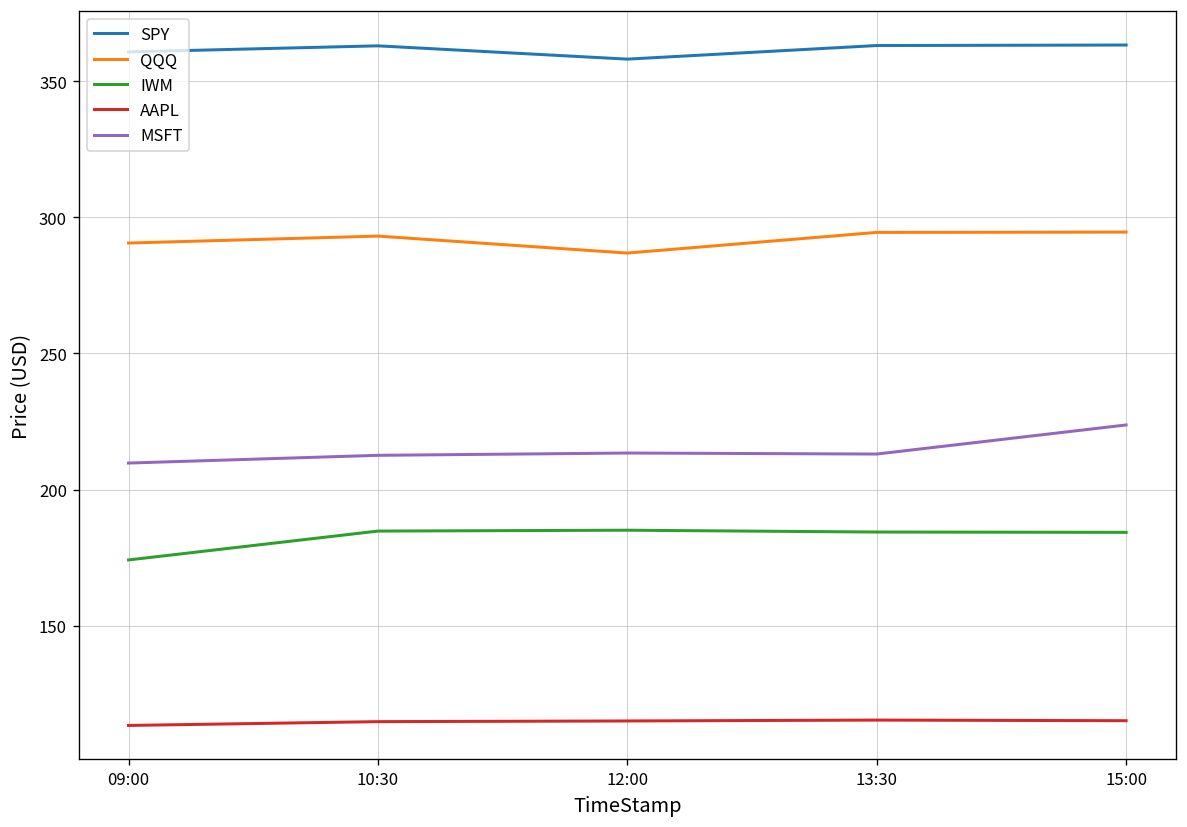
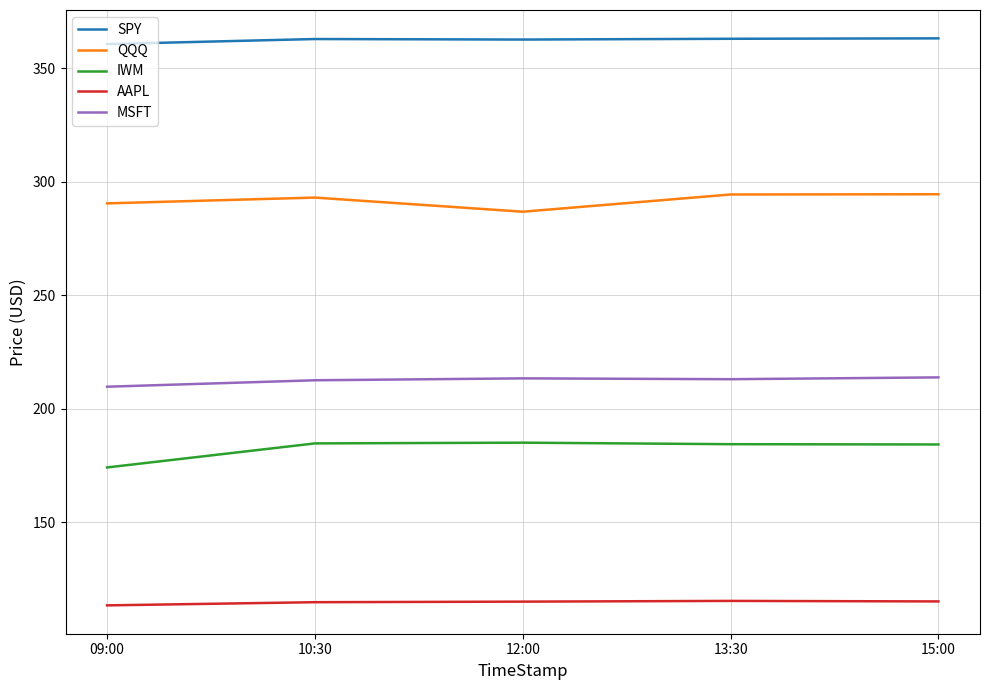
SPY, 12:00: 358 -> 363
MSFT, 15:00: 224 -> 214
